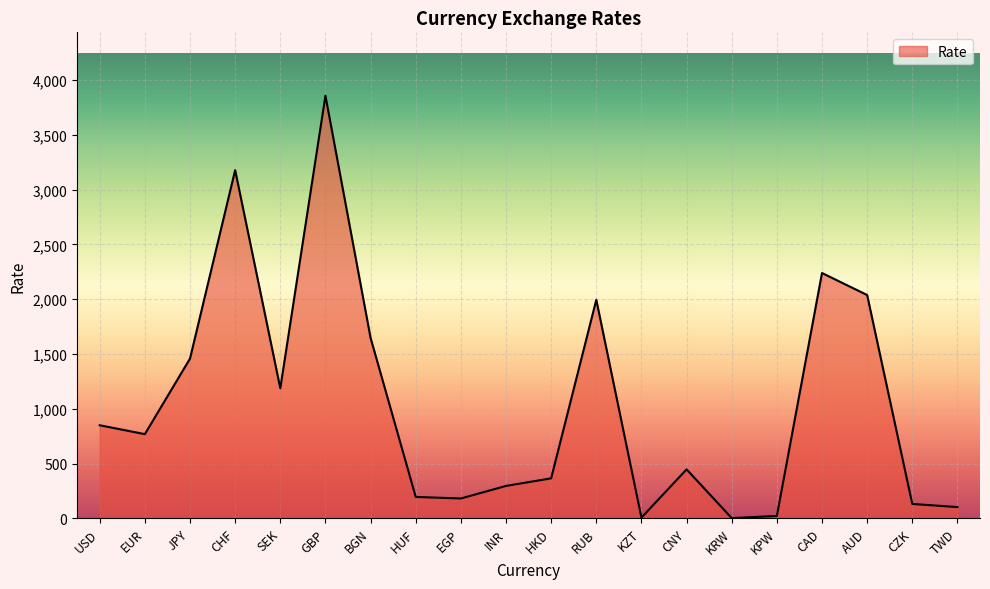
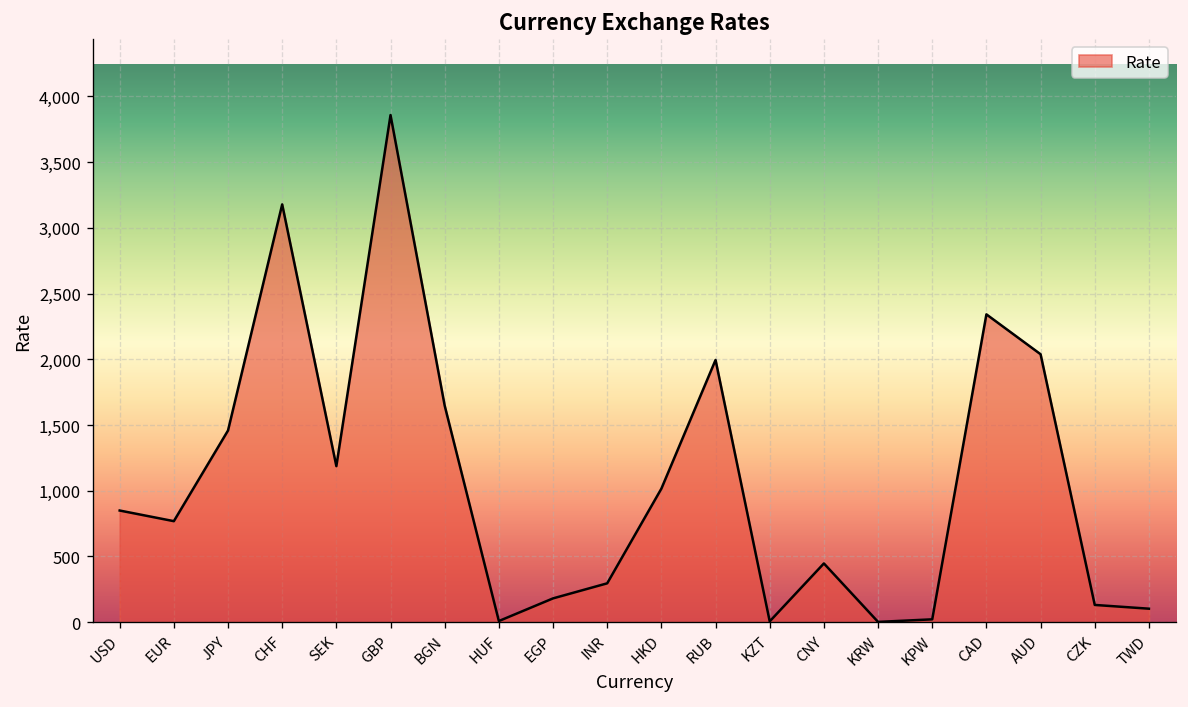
HUF: 200 -> 10
HKD: 370 -> 1,020
CAD: 2,240 -> 2,340
